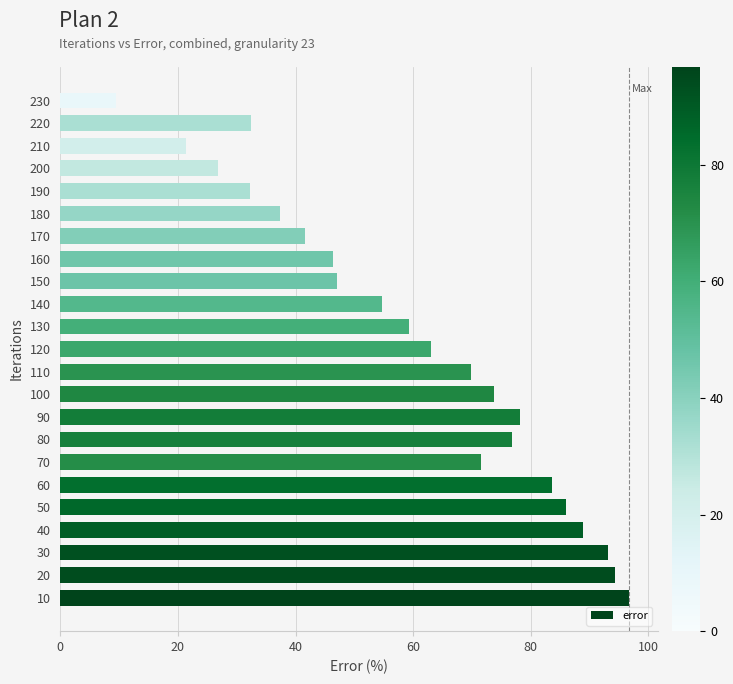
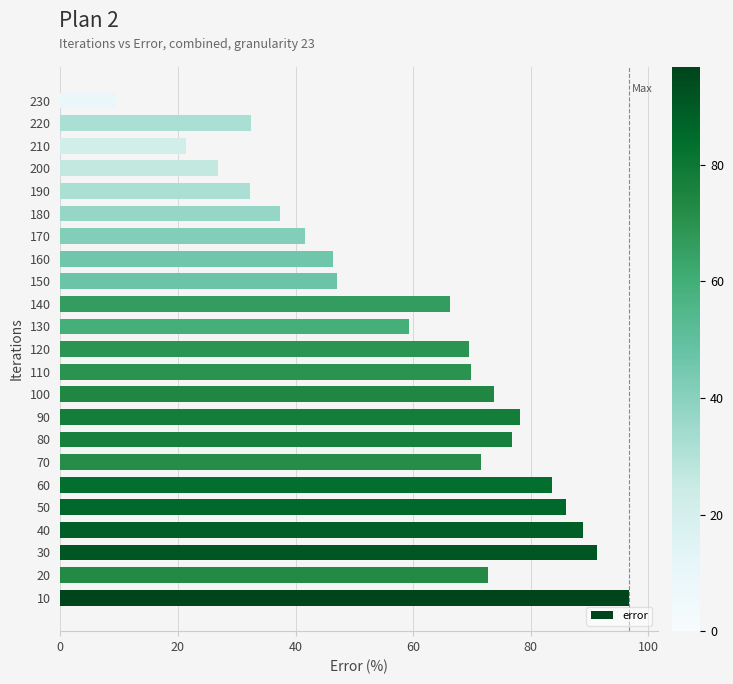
140: 55 -> 66
120: 63 -> 69
30: 93 -> 91
20: 94 -> 73
